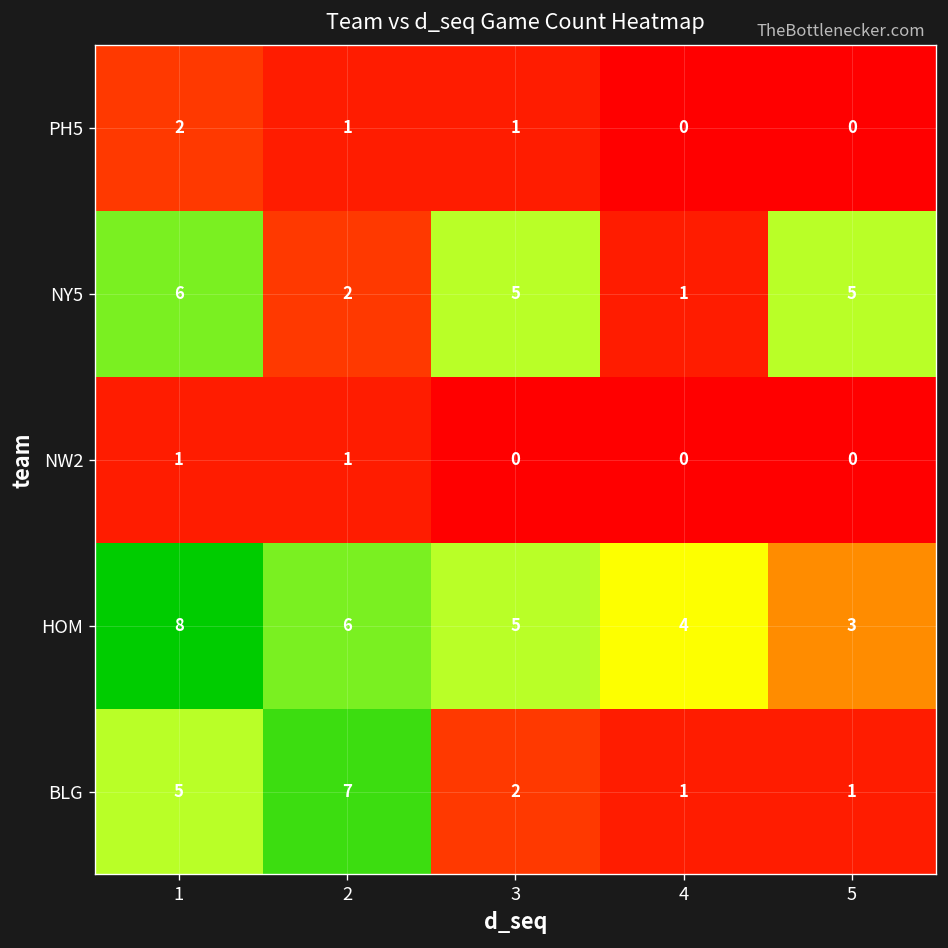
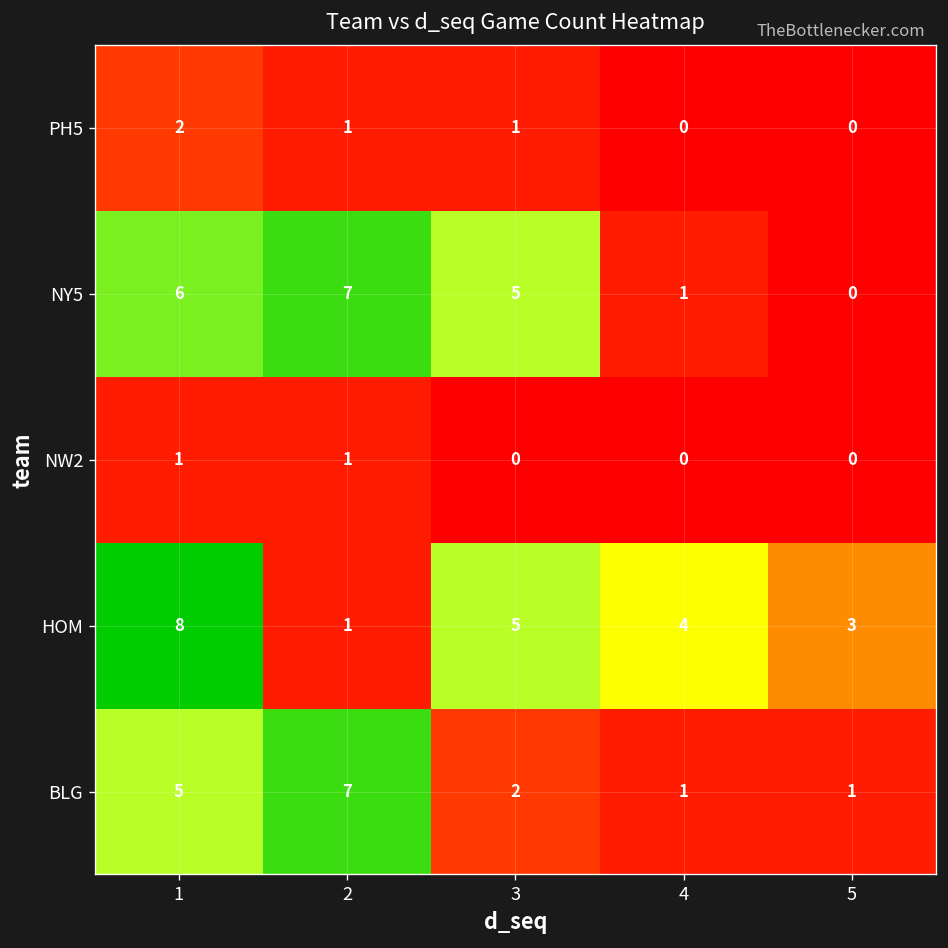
NY5, 2: 2 -> 7
NY5, 5: 5 -> 0
HOM, 2: 6 -> 1
